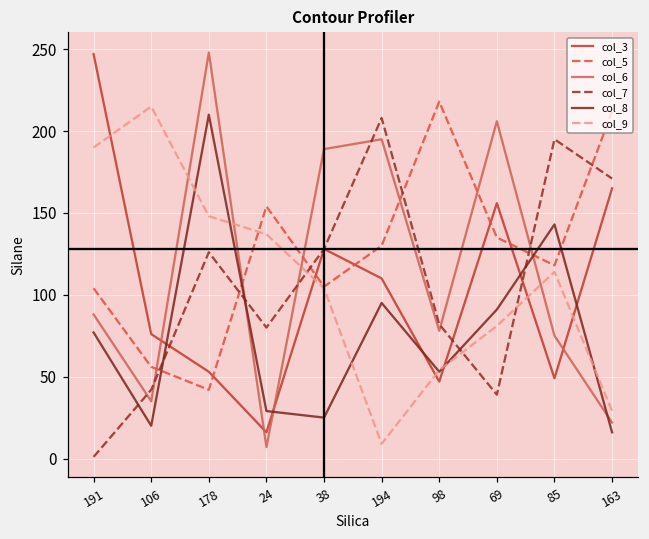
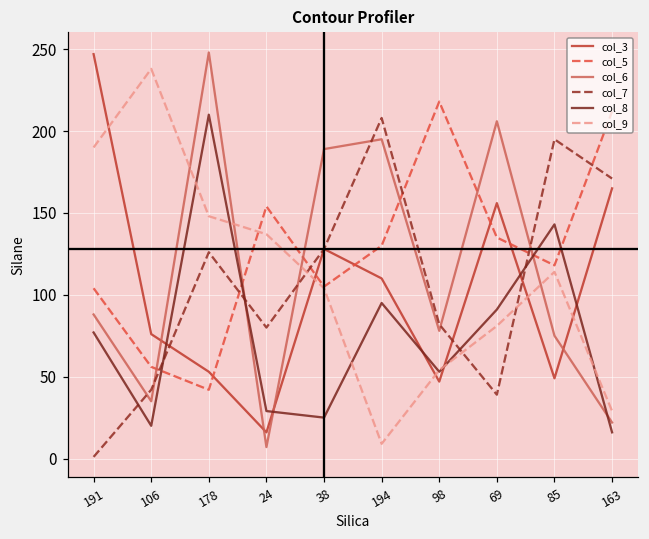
col_9, 106: 215 -> 238
